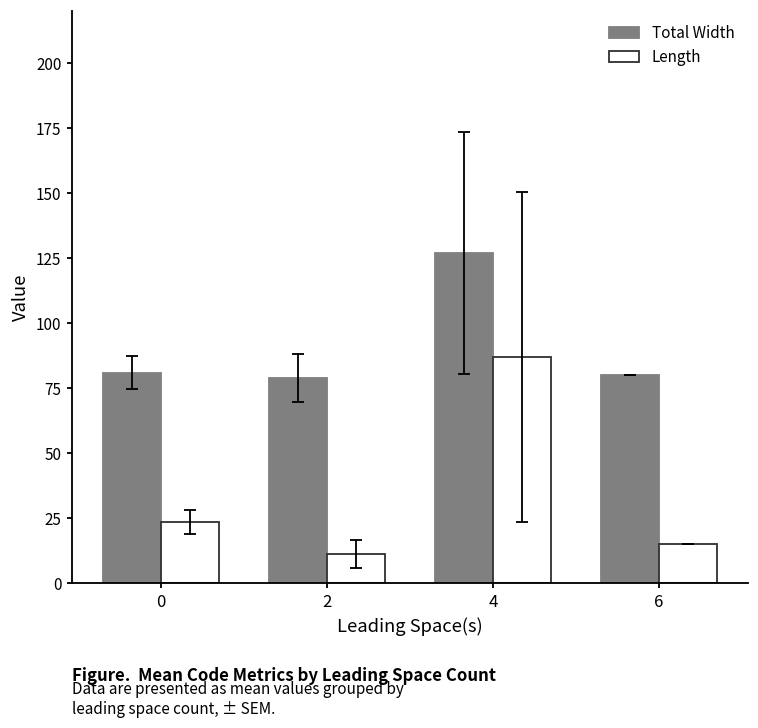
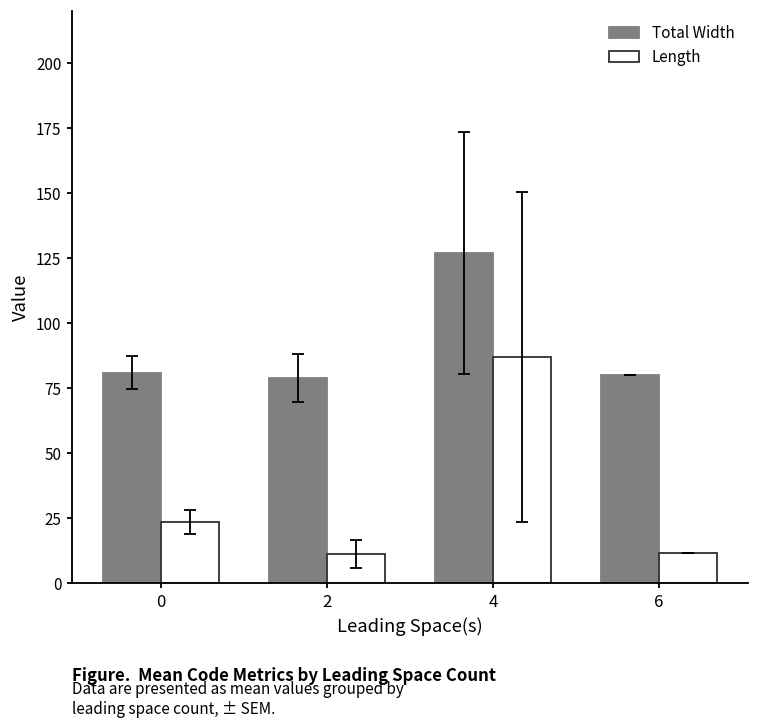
Length, 6: 15 -> 12
